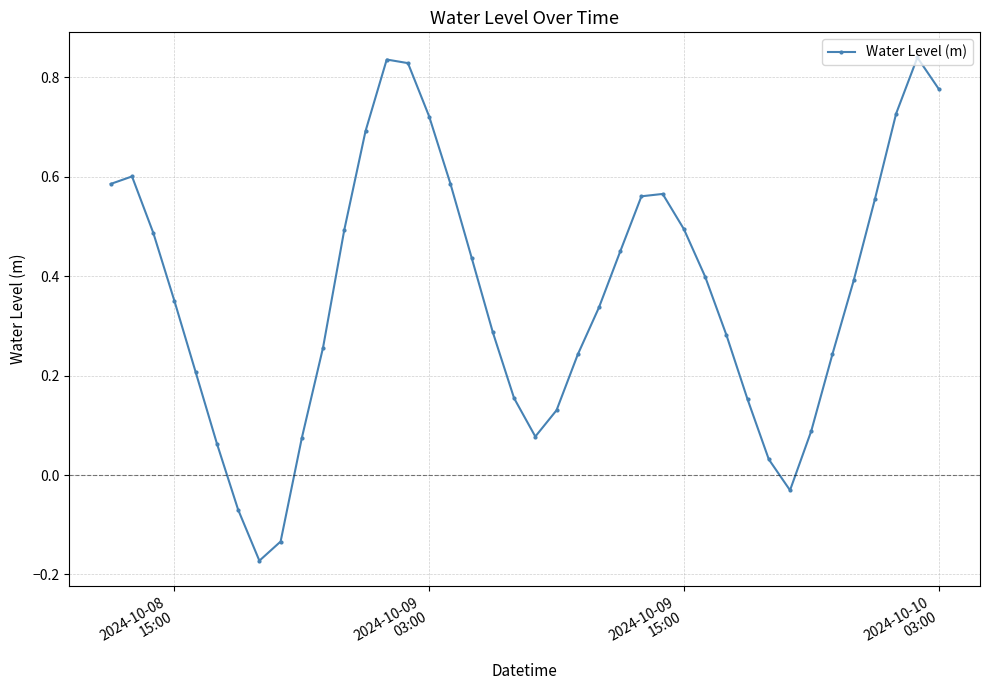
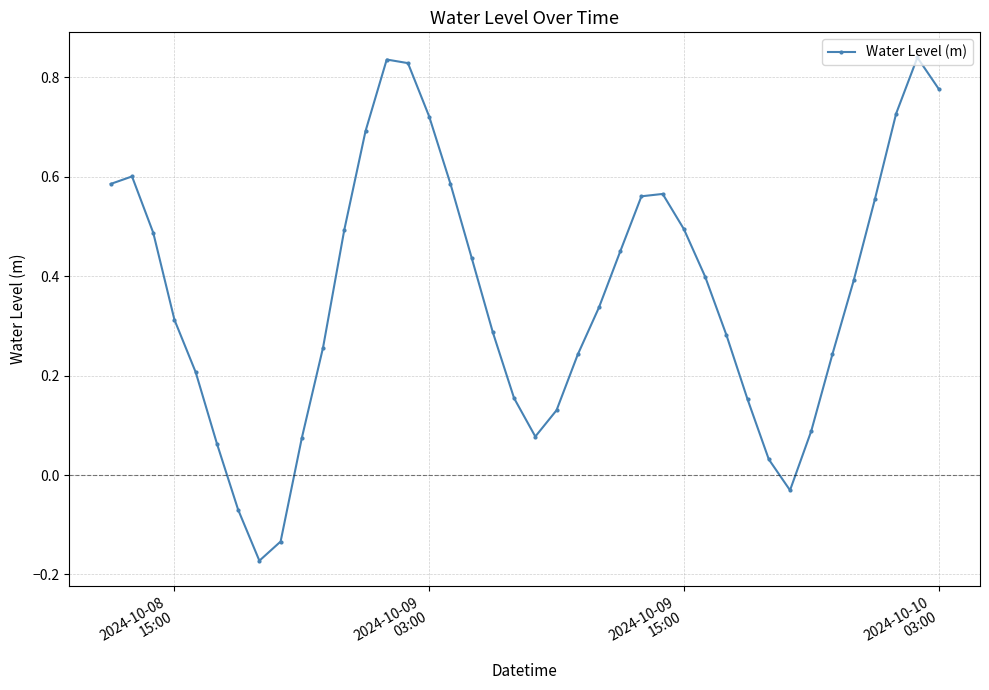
2024-10-08 15:00: 0.35 -> 0.31
